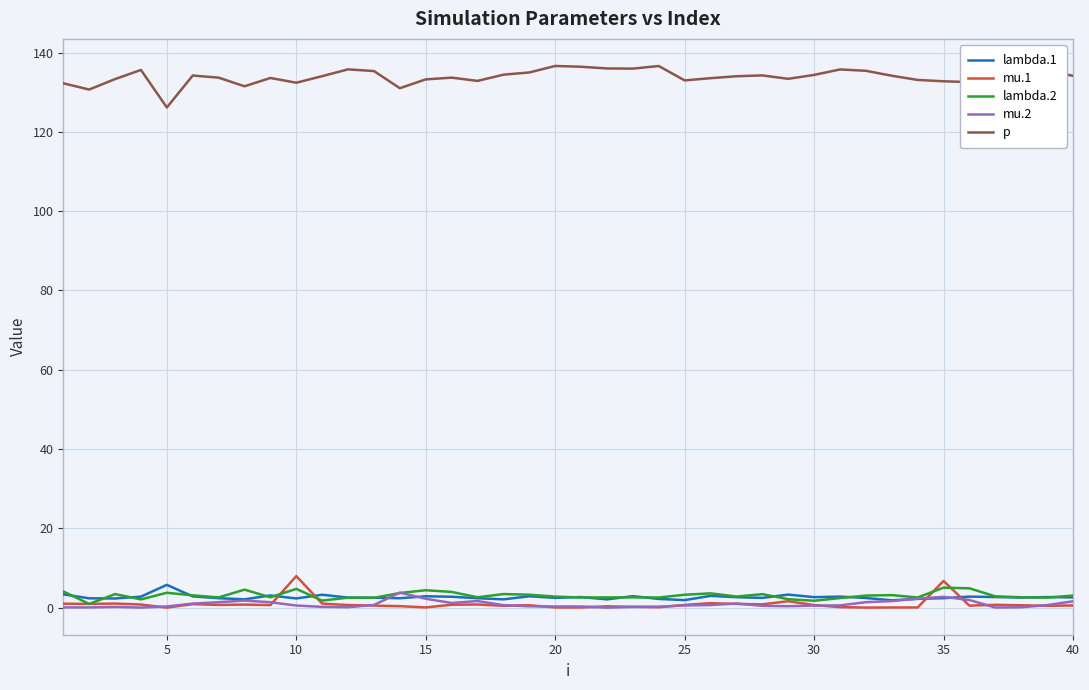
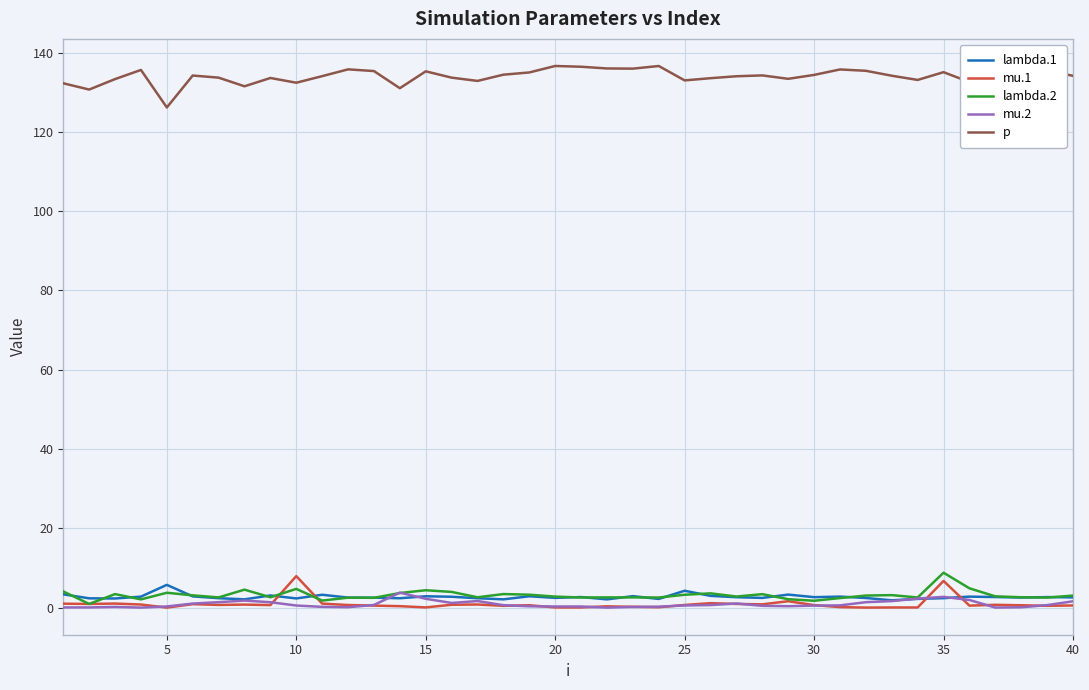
p, 15: 133 -> 135
lambda.1, 25: 2 -> 4
lambda.2, 35: 5 -> 9
p, 35: 133 -> 135
